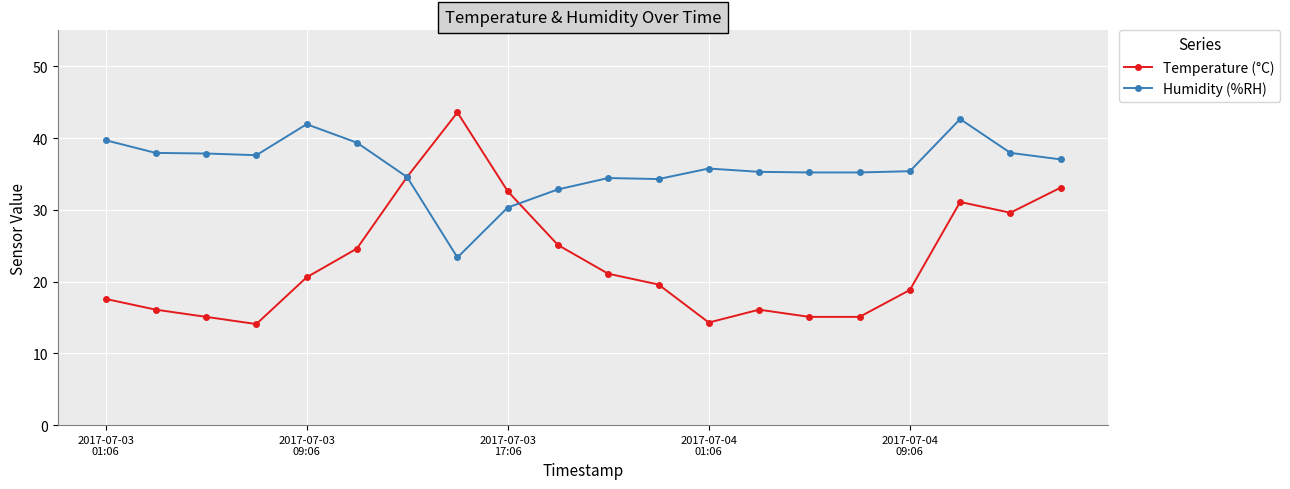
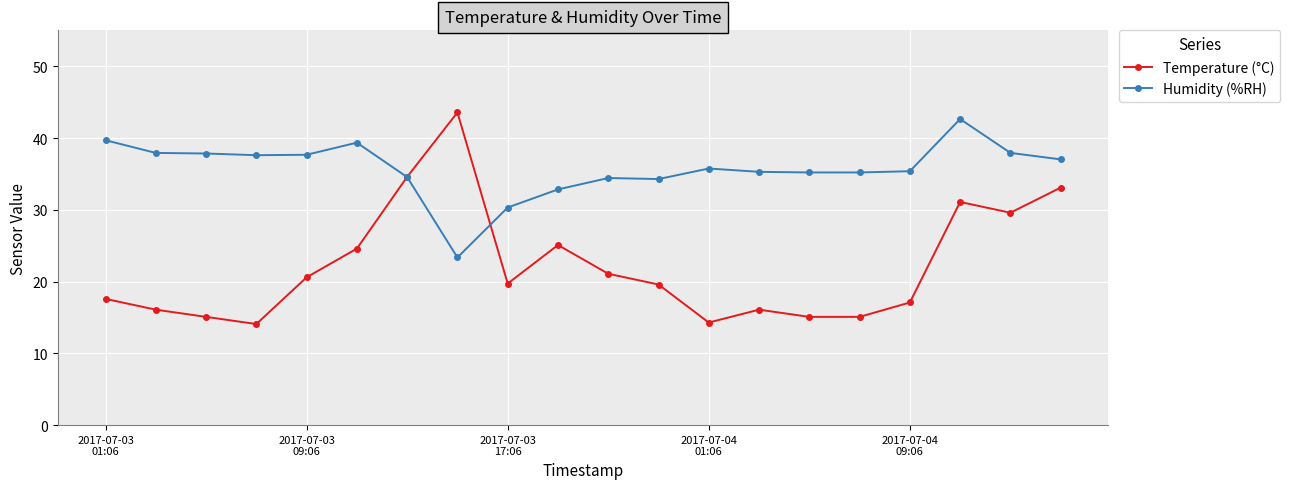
Humidity (%RH), 2017-07-03 09:06: 42 -> 38
Temperature (°C), 2017-07-03 17:06: 33 -> 20
Temperature (°C), 2017-07-04 09:06: 19 -> 17
